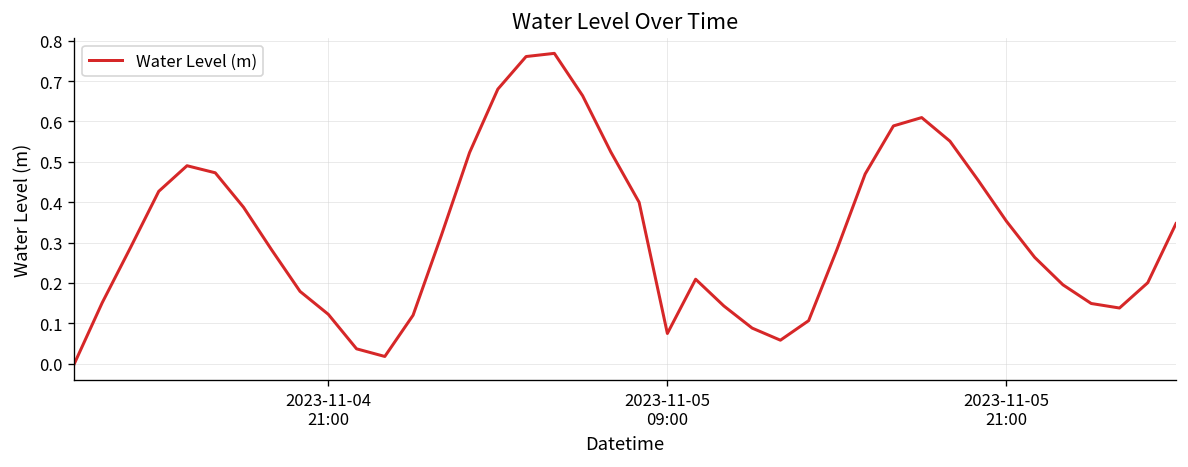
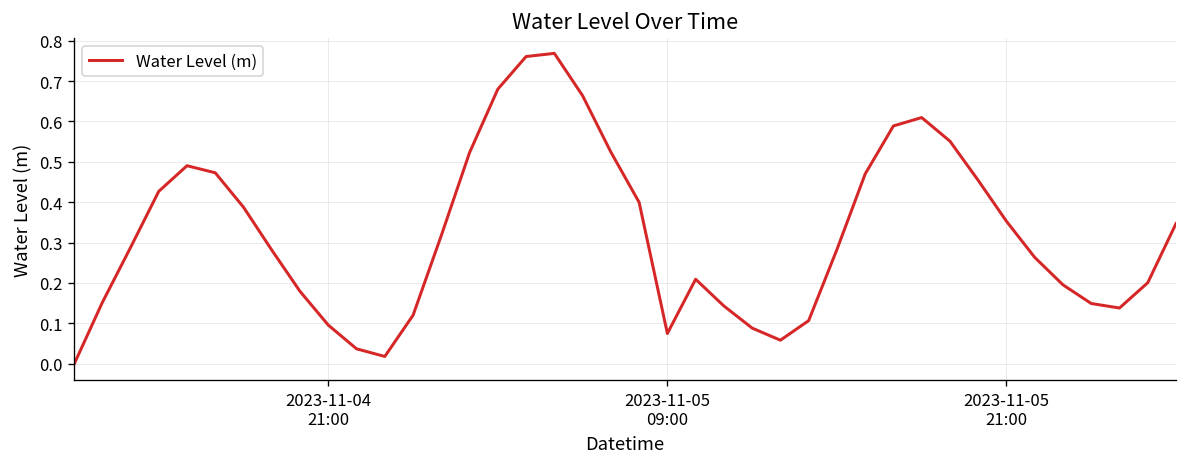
2023-11-04 21:00: 0.12 -> 0.10
